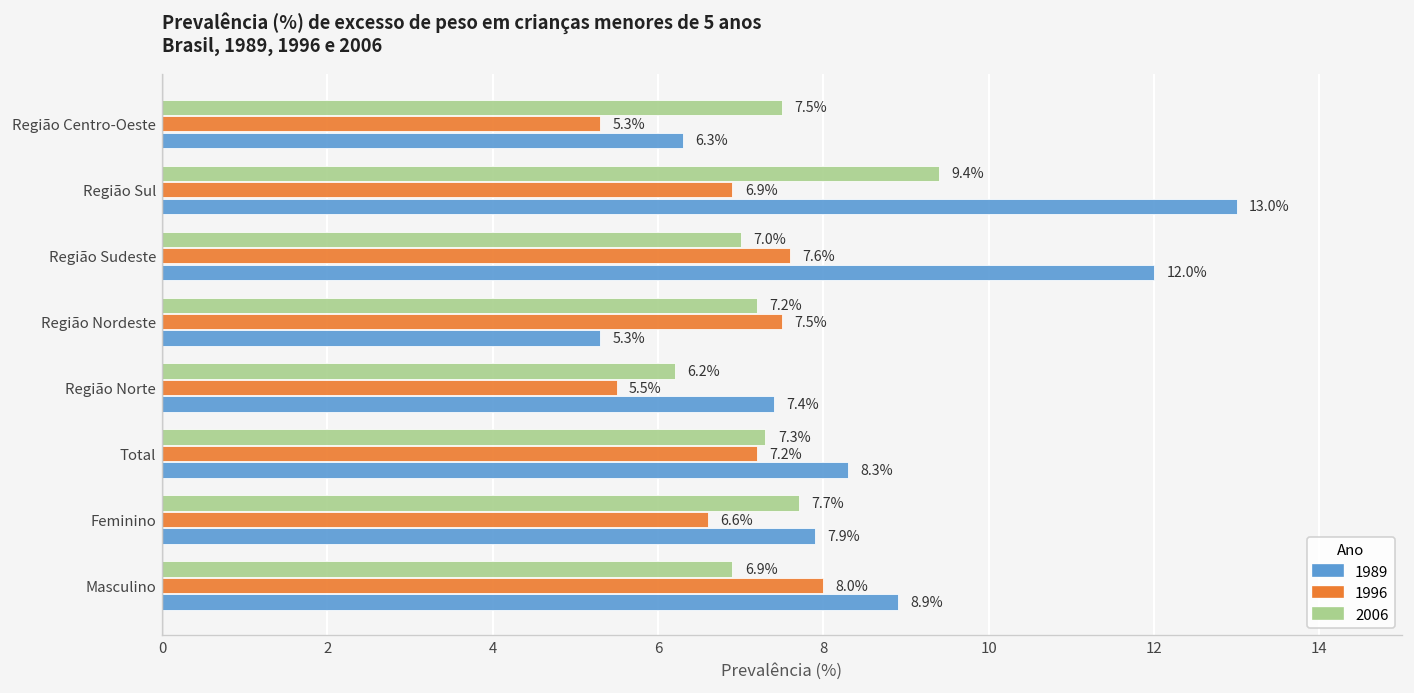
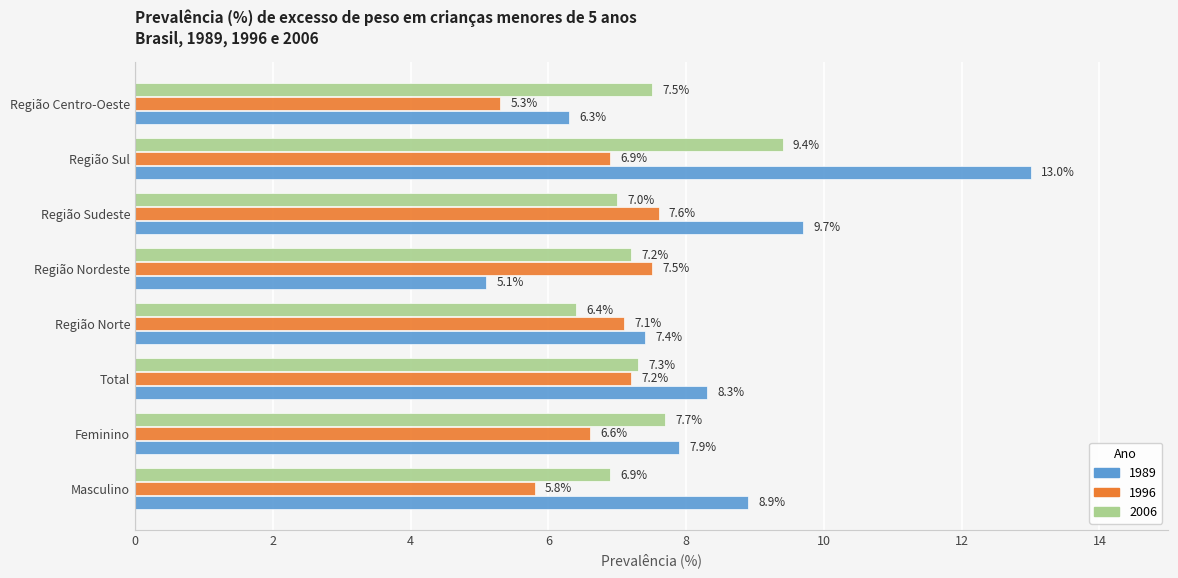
1989, Região Sudeste: 12.0% -> 9.7%
1989, Região Nordeste: 5.3% -> 5.1%
2006, Região Norte: 6.2% -> 6.4%
1996, Região Norte: 5.5% -> 7.1%
1996, Masculino: 8.0% -> 5.8%
